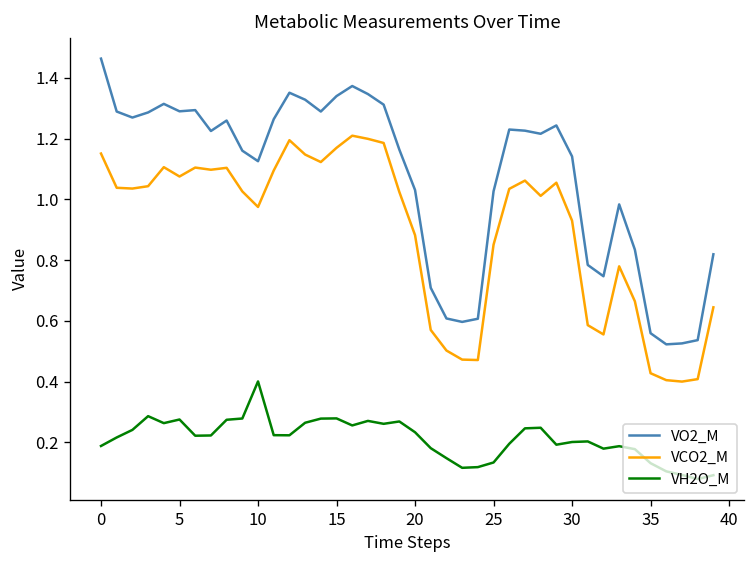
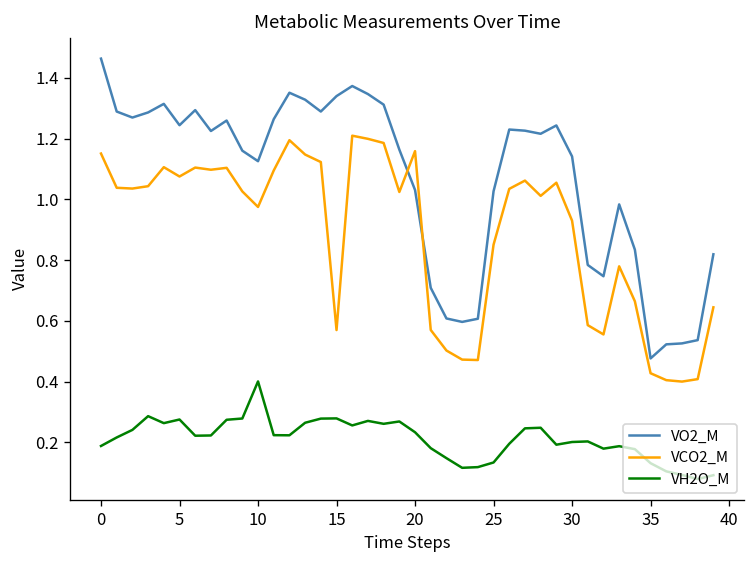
VO2_M, 5: 1.29 -> 1.24
VCO2_M, 15: 1.17 -> 0.57
VCO2_M, 20: 0.88 -> 1.16
VO2_M, 35: 0.56 -> 0.48
